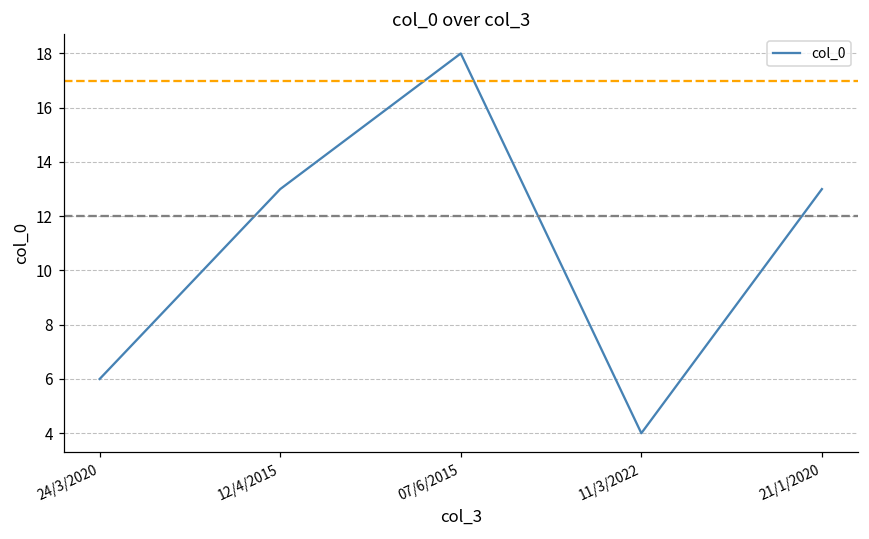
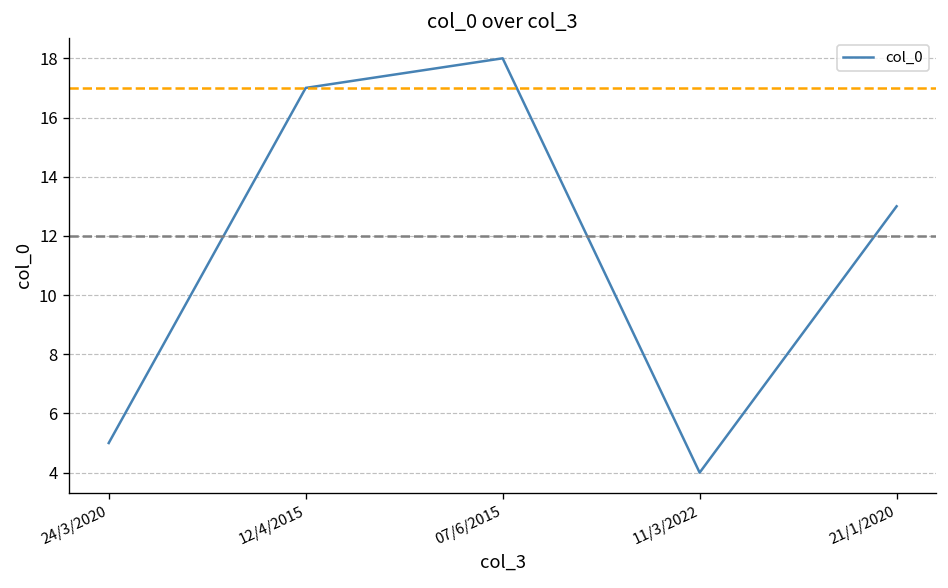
24/3/2020: 6 -> 5
12/4/2015: 13 -> 17
